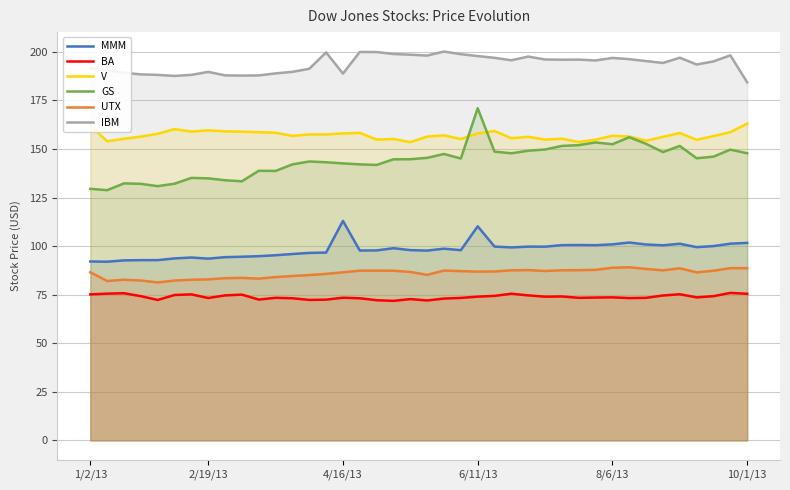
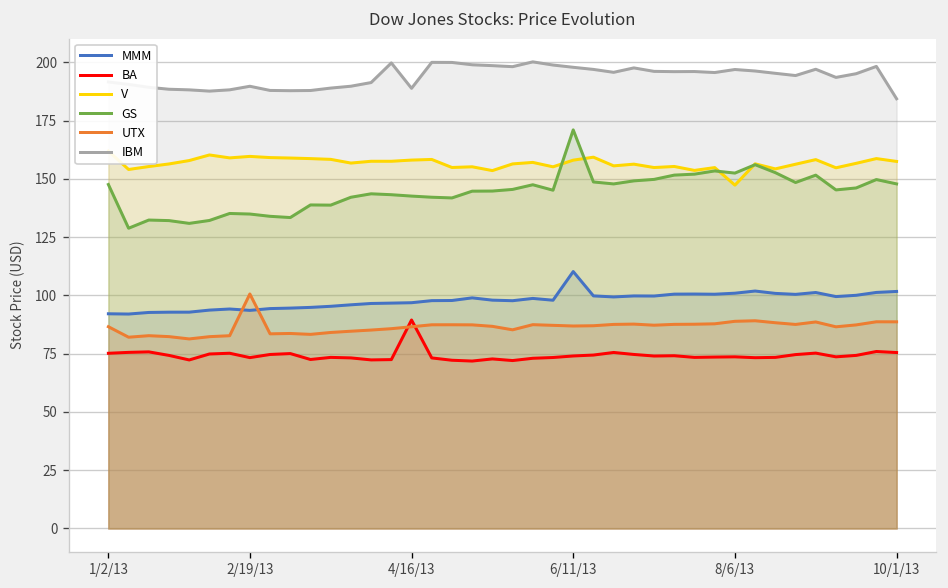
GS, 1/2/13: 130 -> 148
UTX, 2/19/13: 83 -> 101
MMM, 4/16/13: 113 -> 97
BA, 4/16/13: 73 -> 89
V, 8/6/13: 157 -> 147
V, 10/1/13: 163 -> 157
